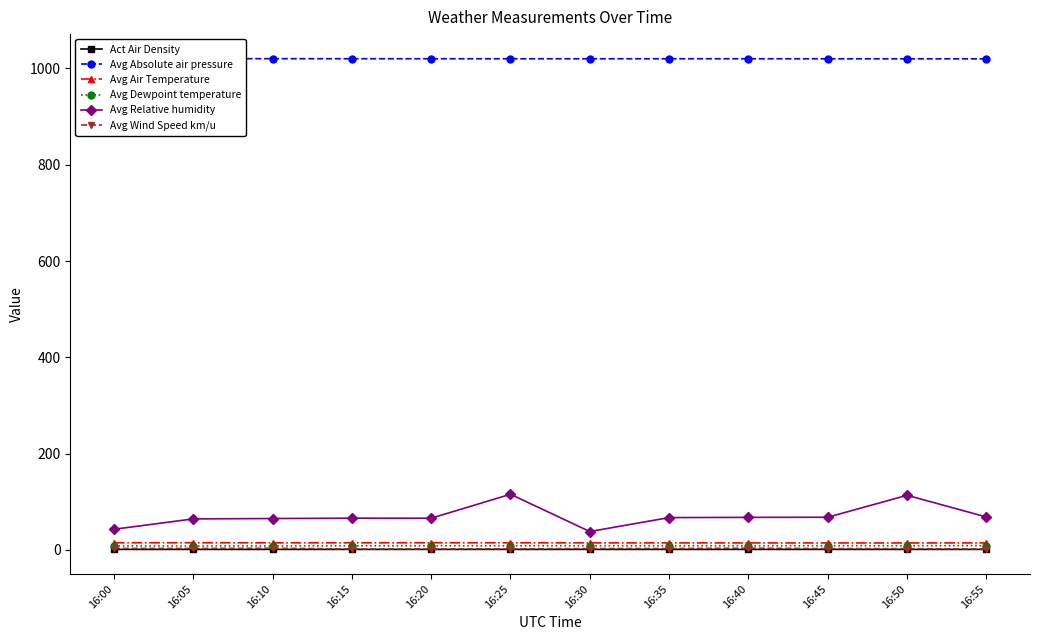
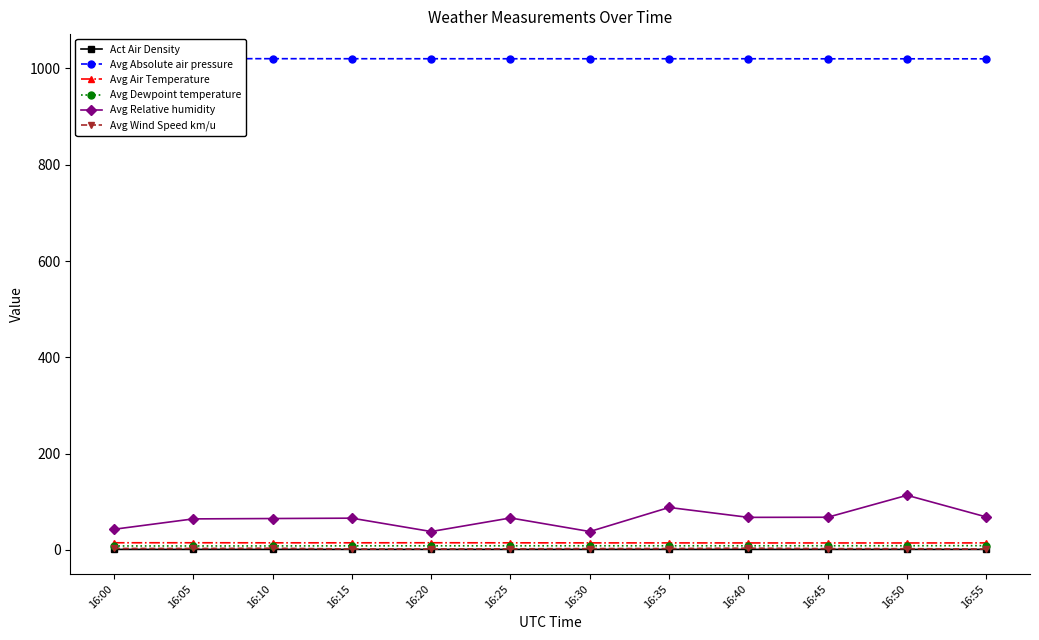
Avg Relative humidity, 16:20: 70 -> 40
Avg Relative humidity, 16:25: 120 -> 70
Avg Relative humidity, 16:35: 70 -> 90
